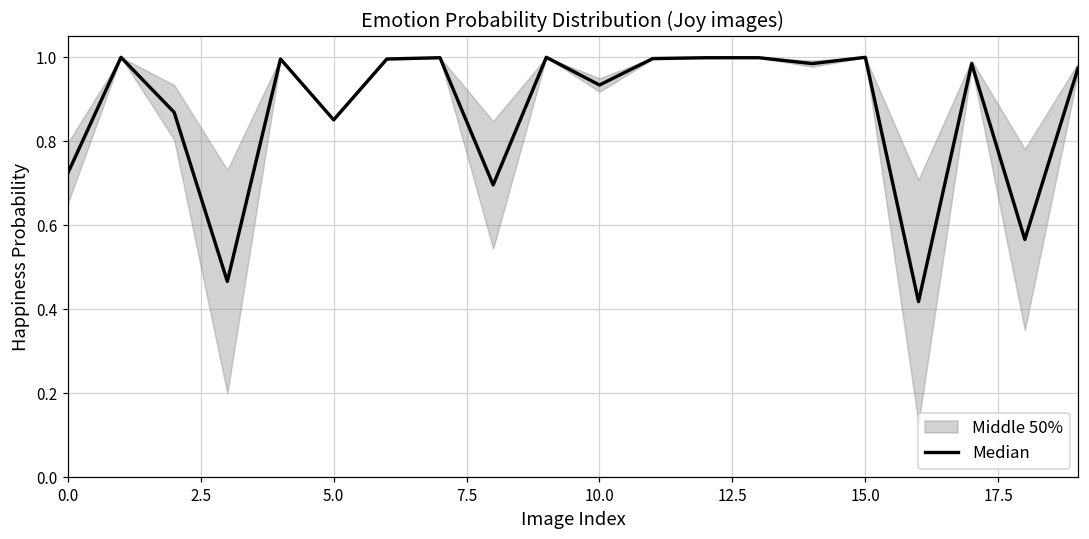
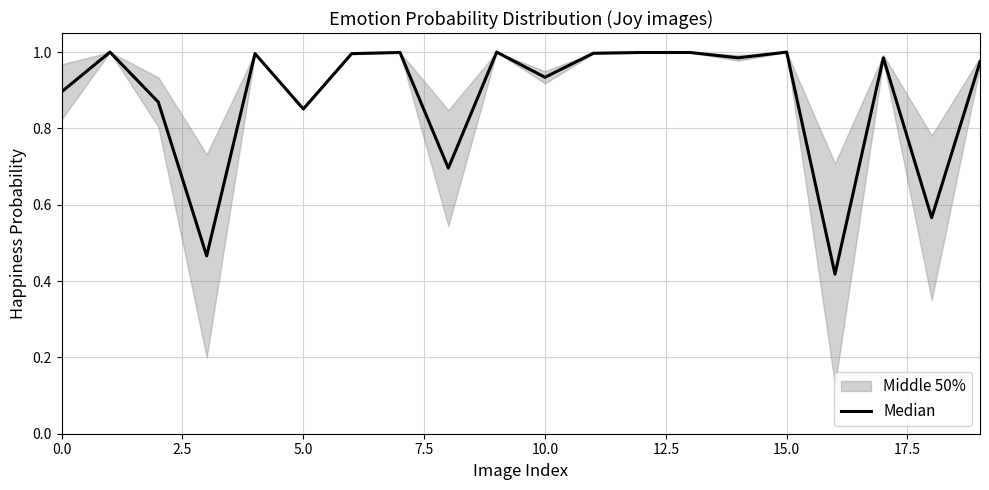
Median, 0.0: 0.72 -> 0.90
